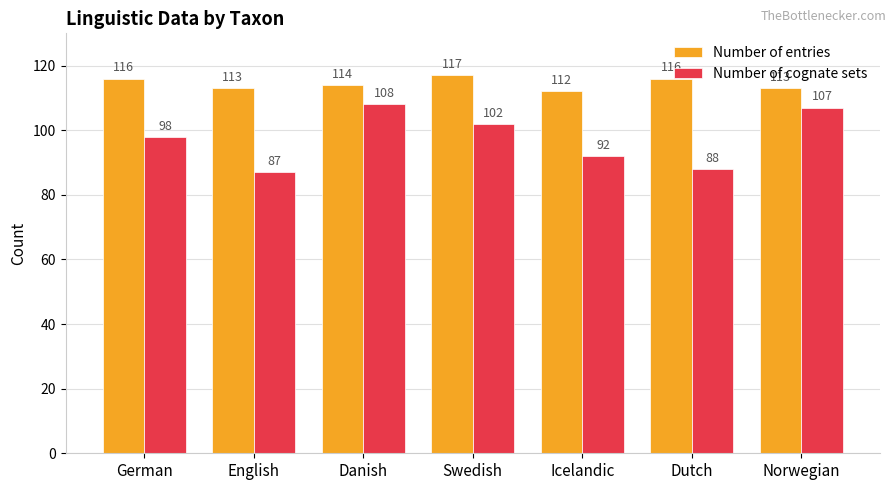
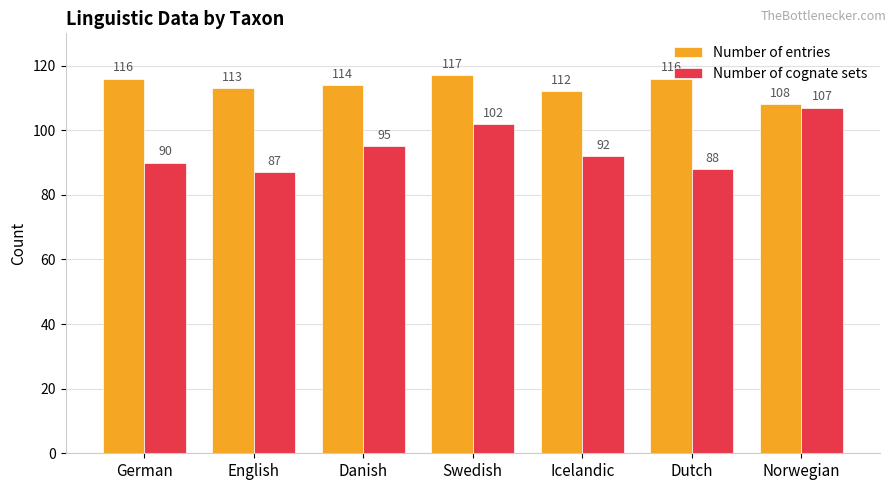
Number of cognate sets, German: 98 -> 90
Number of cognate sets, Danish: 108 -> 95
Number of entries, Norwegian: 113 -> 108
